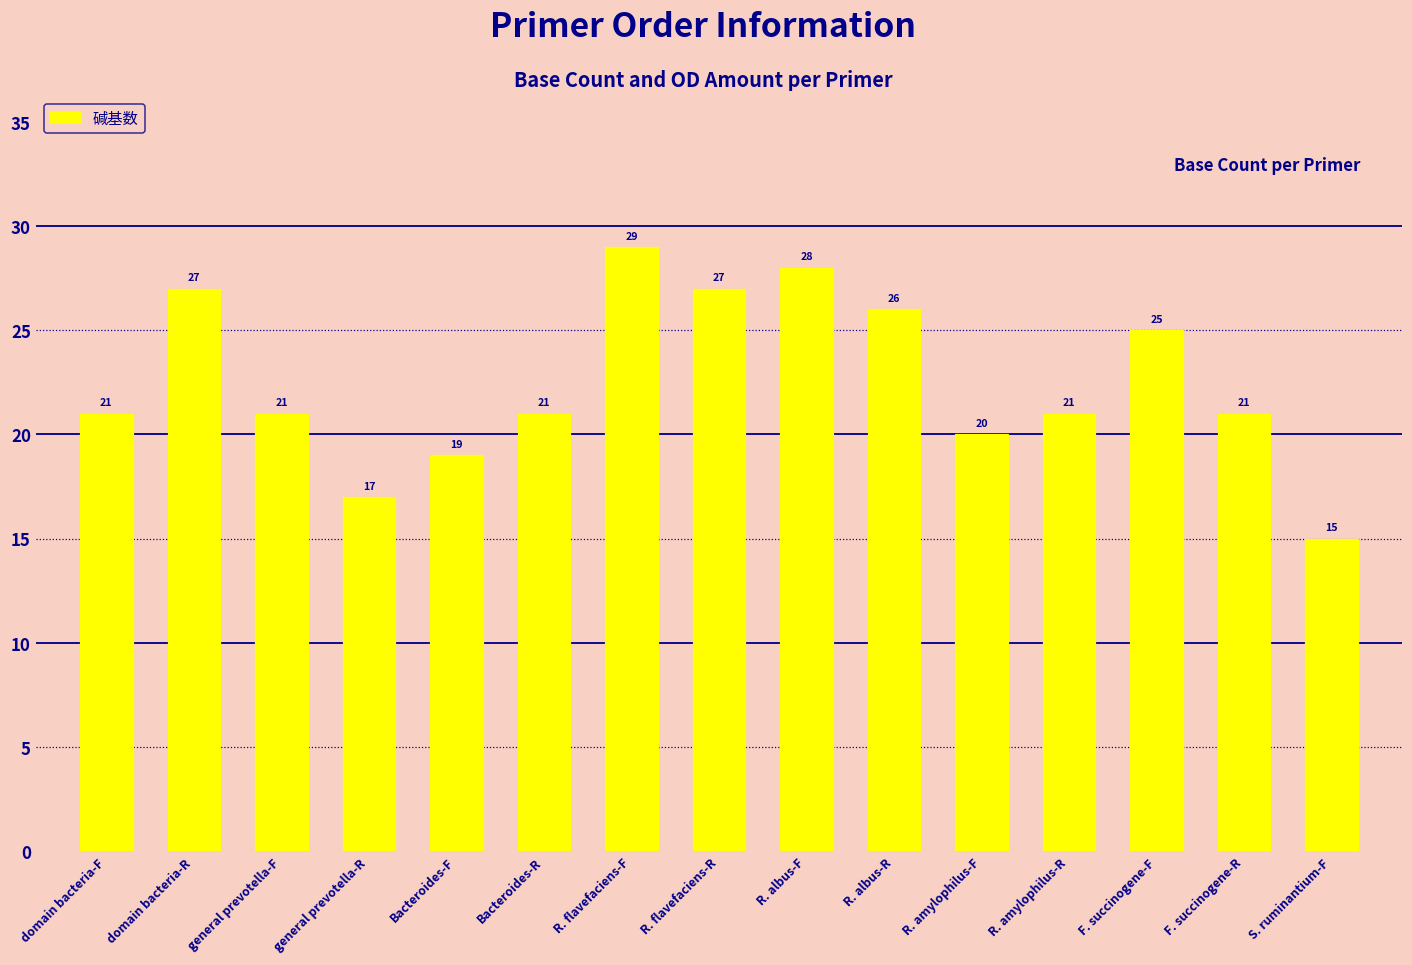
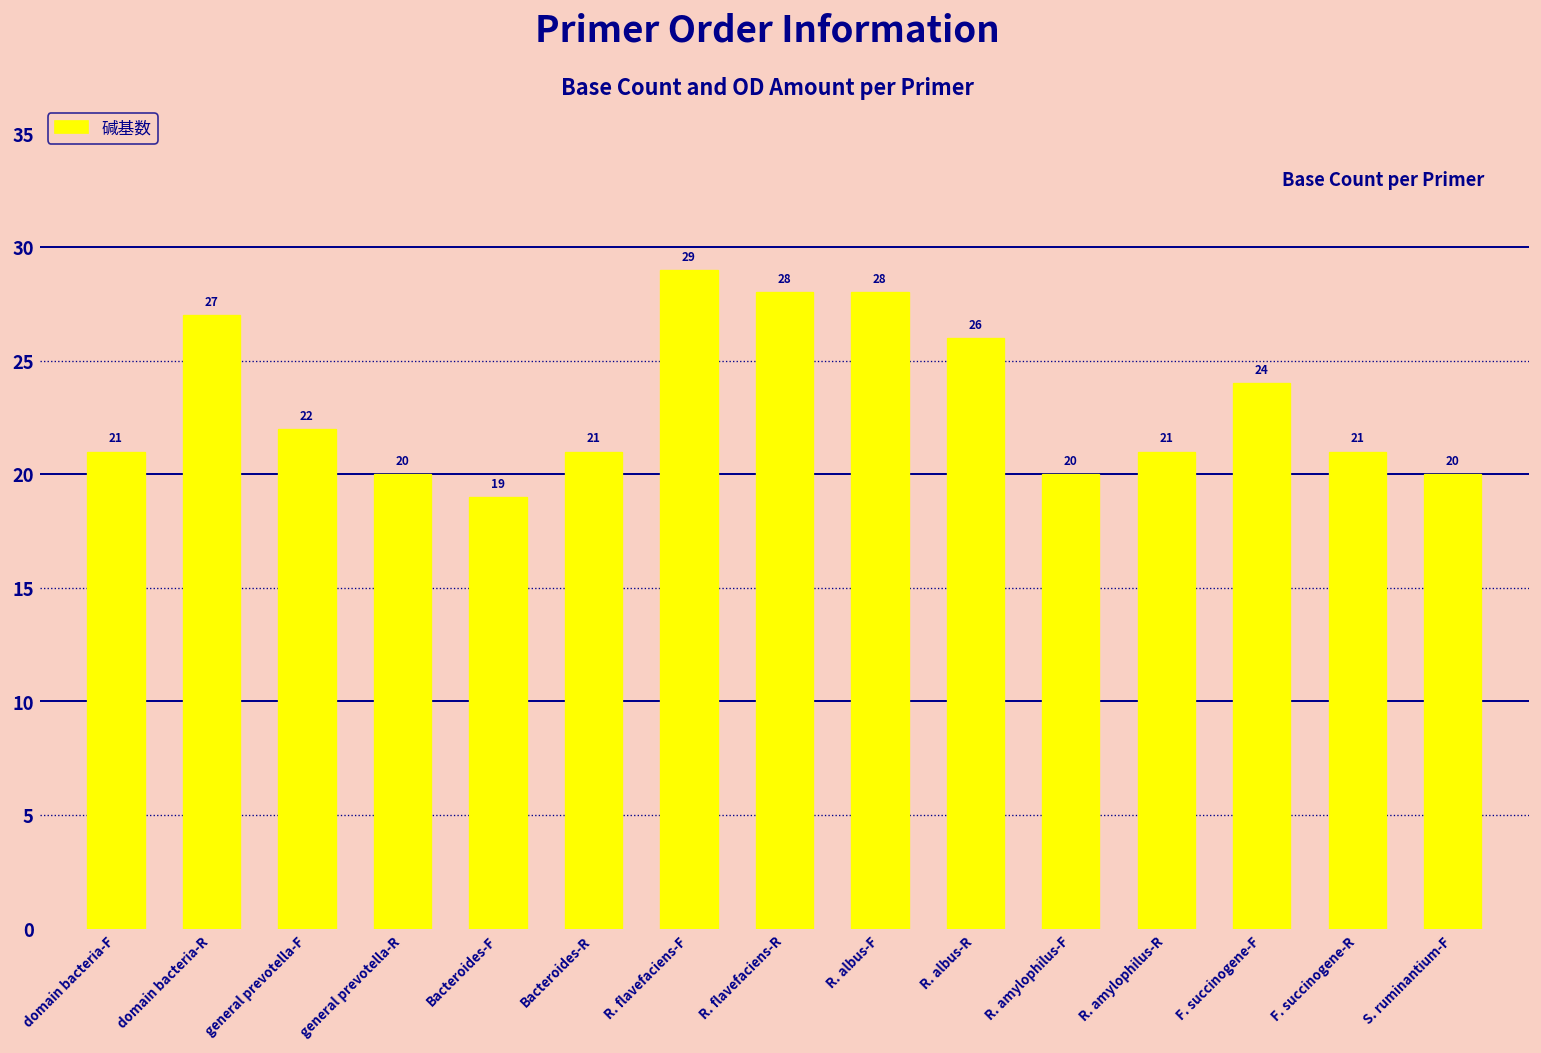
general prevotella-F: 21 -> 22
general prevotella-R: 17 -> 20
R. flavefaciens-R: 27 -> 28
F. succinogene-F: 25 -> 24
S. ruminantium-F: 15 -> 20
